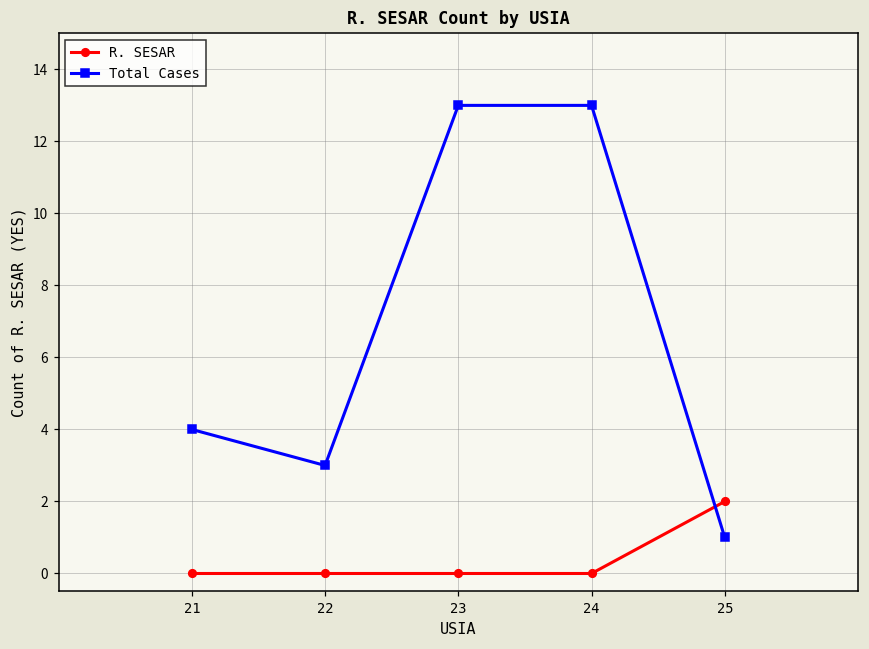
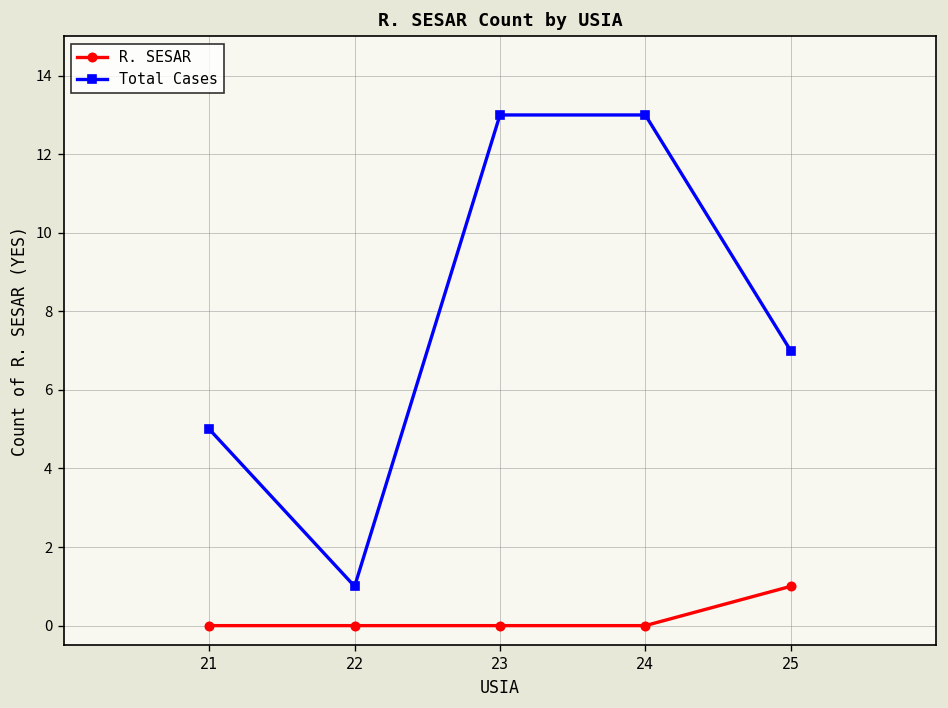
Total Cases, 21: 4 -> 5
Total Cases, 22: 3 -> 1
R. SESAR, 25: 2 -> 1
Total Cases, 25: 1 -> 7
